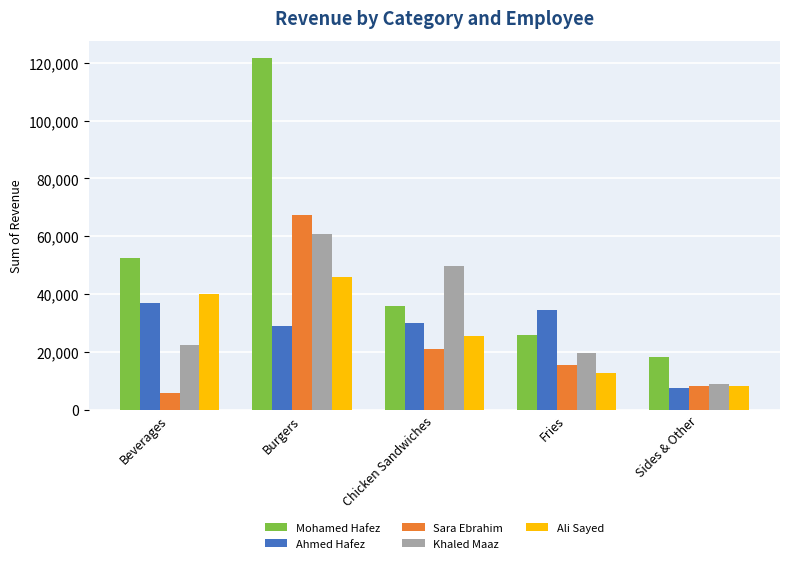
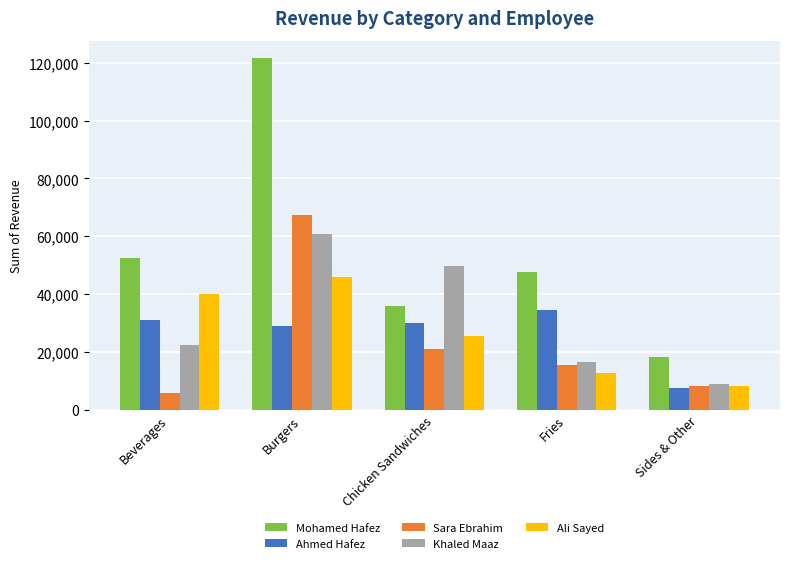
Ahmed Hafez, Beverages: 37,000 -> 31,000
Mohamed Hafez, Fries: 26,000 -> 48,000
Khaled Maaz, Fries: 20,000 -> 17,000
